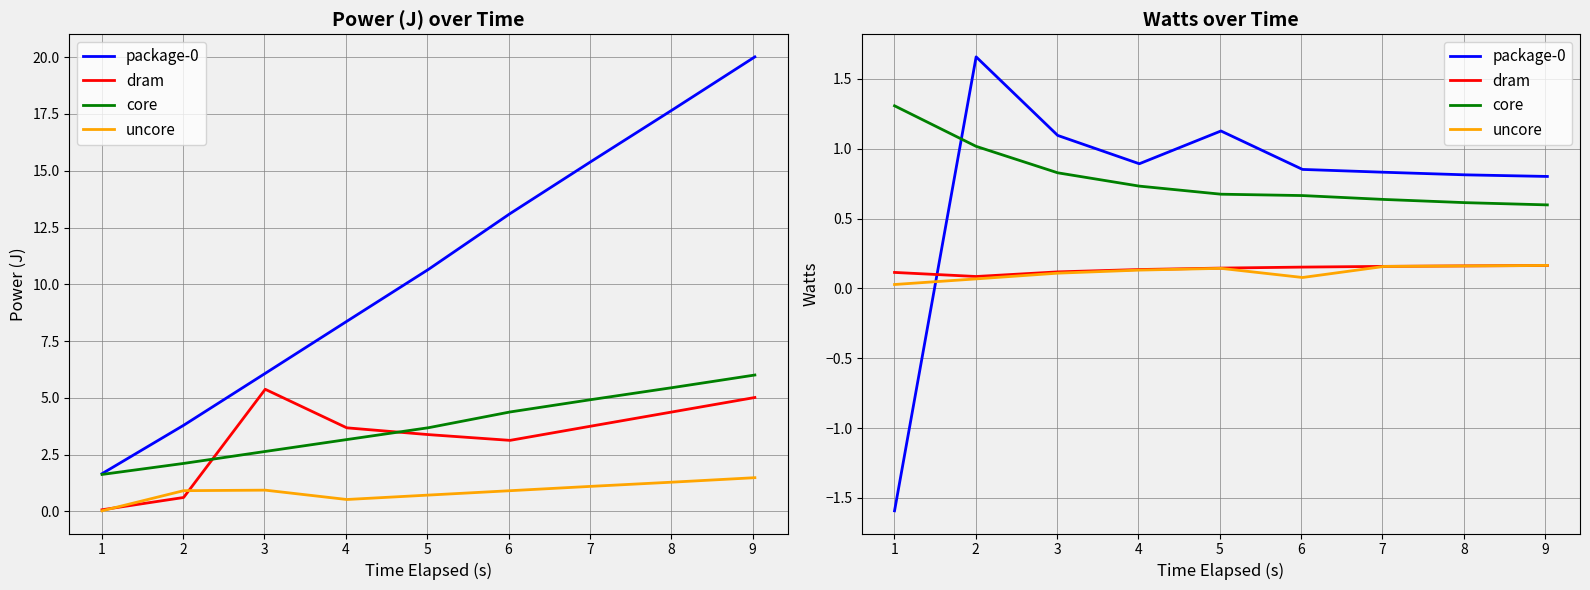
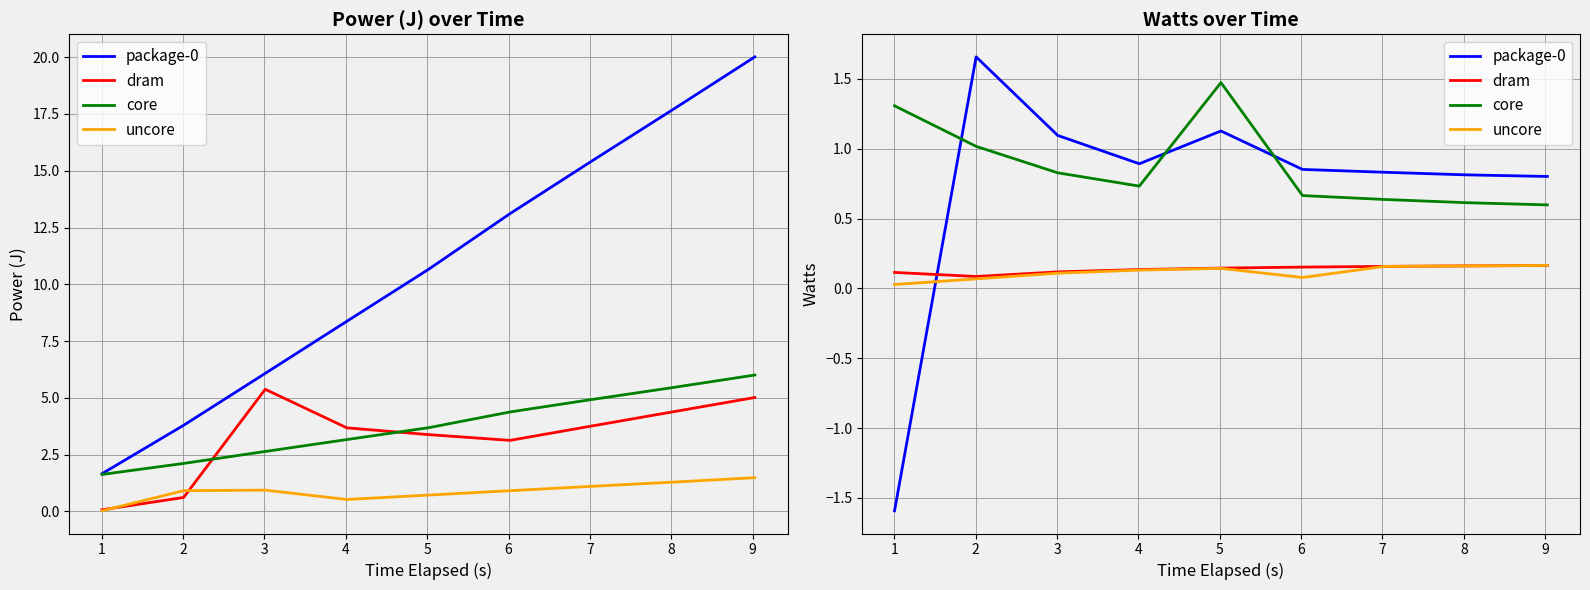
Watts over Time, core, 5: 0.67 -> 1.47
